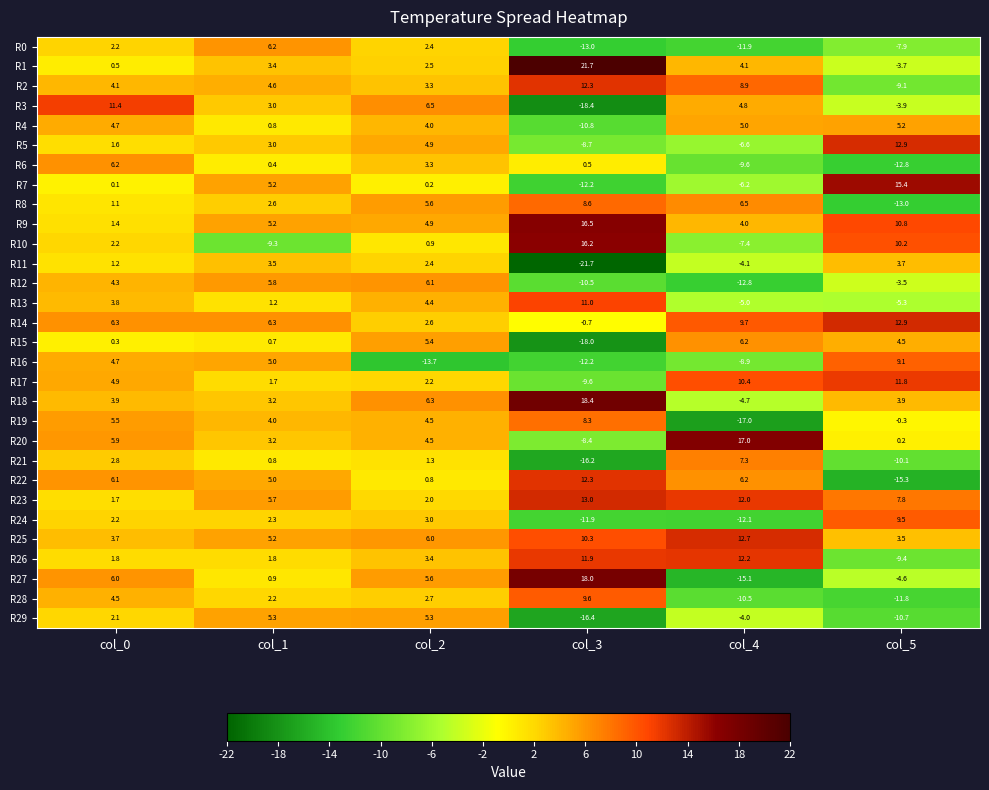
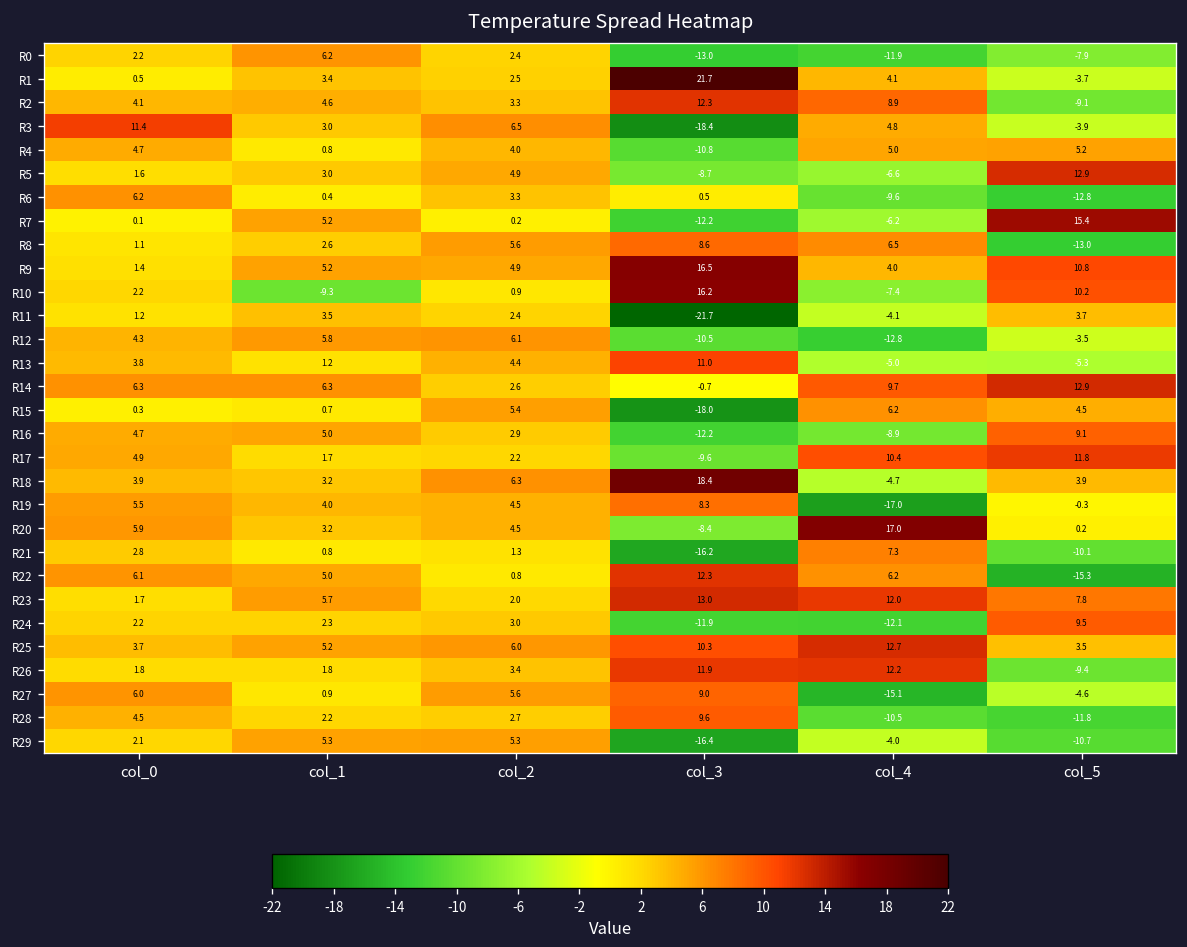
R16, col_2: -13.7 -> 2.9
R27, col_3: 18.0 -> 9.0
